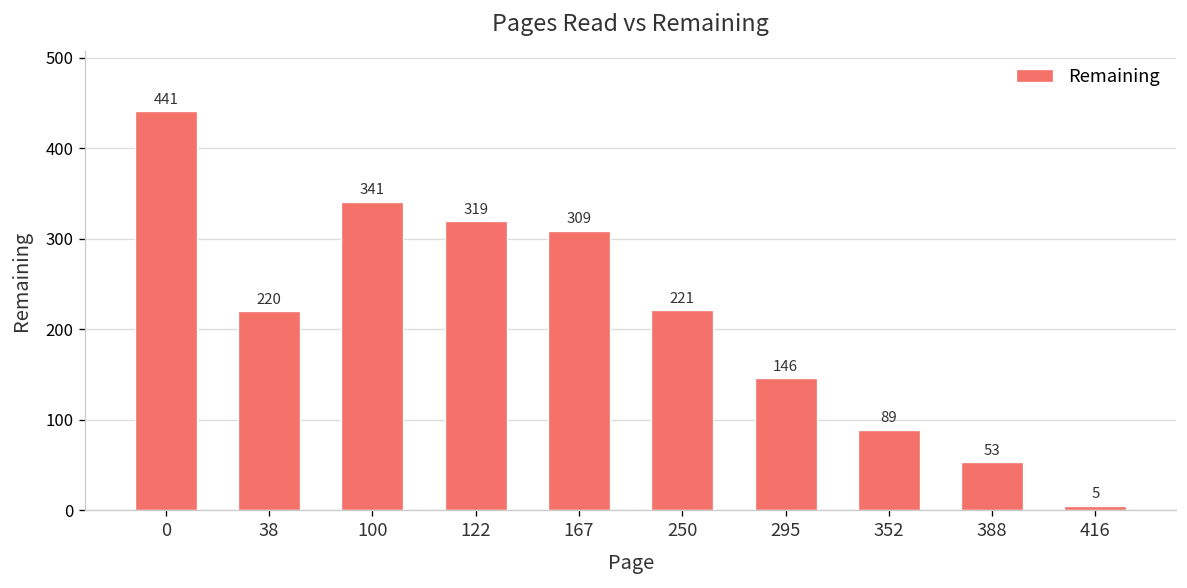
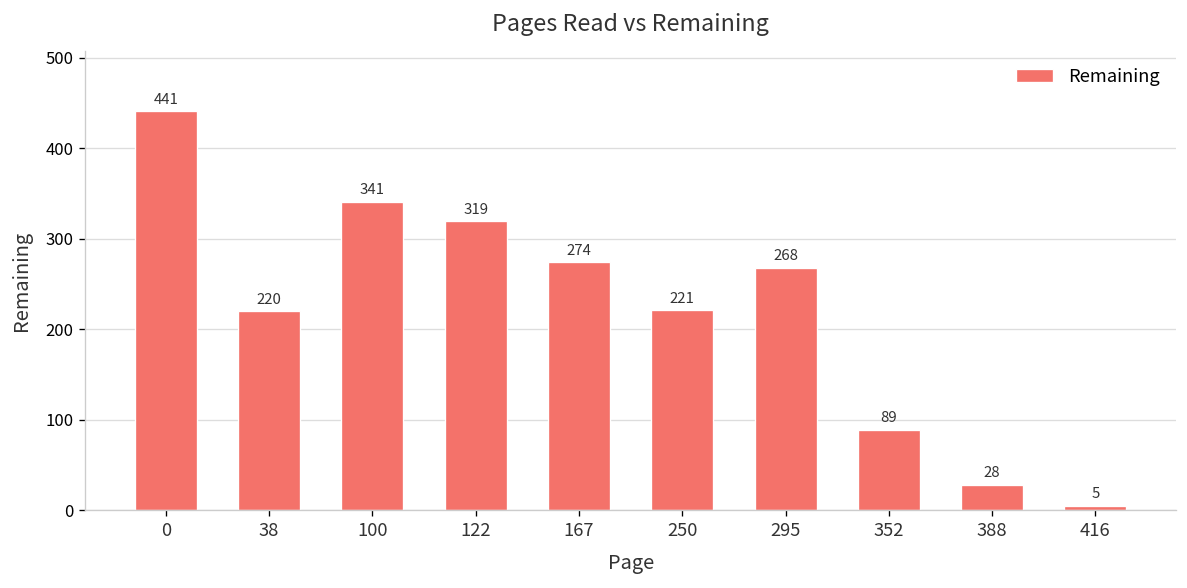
167: 309 -> 274
295: 146 -> 268
388: 53 -> 28
